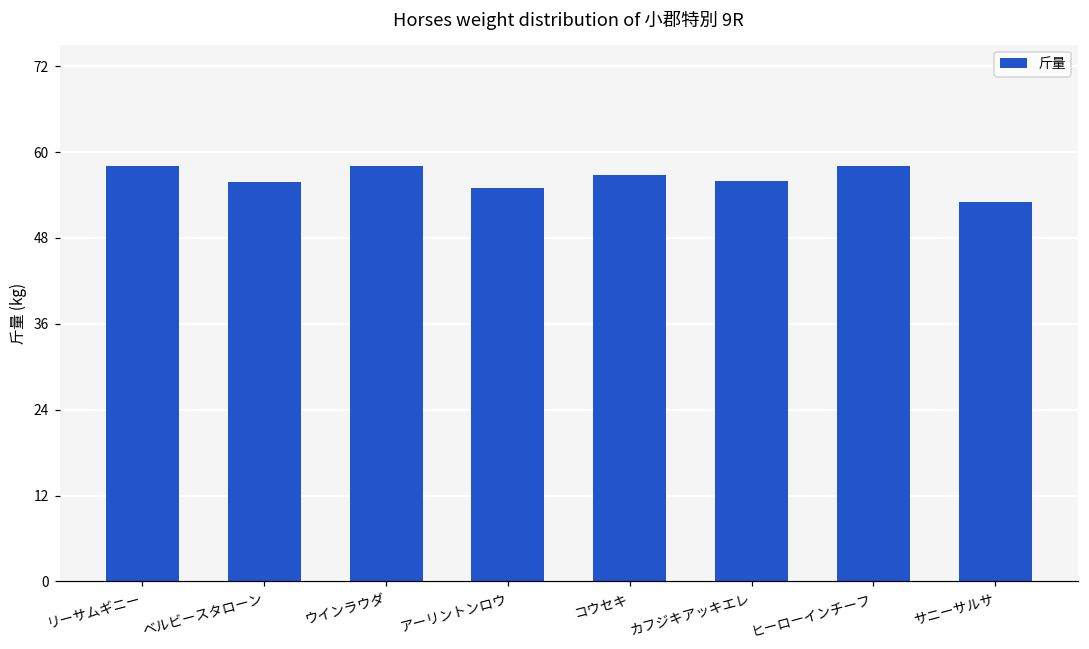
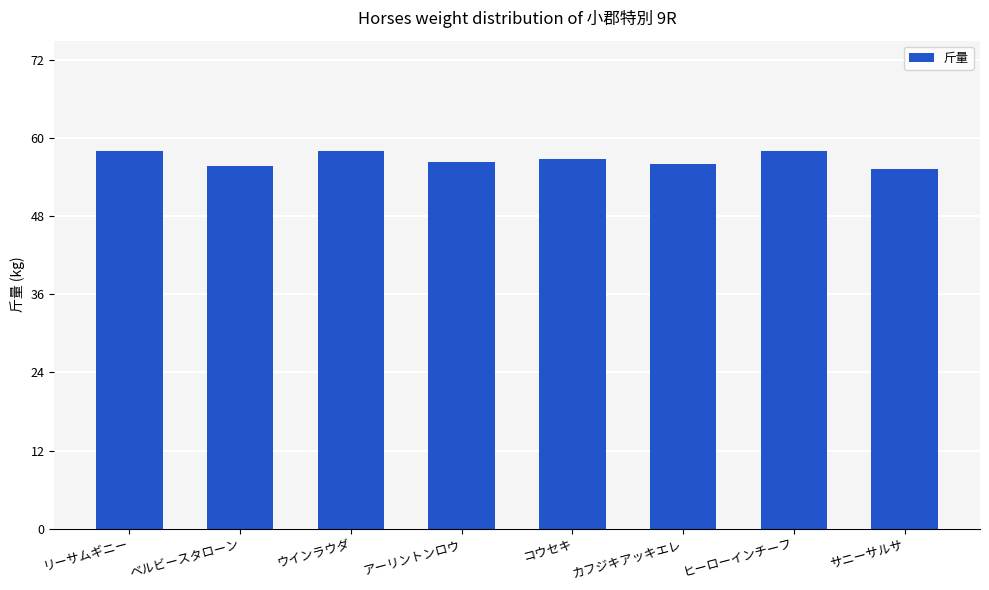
アーリントンロウ: 55 -> 56
サニーサルサ: 53 -> 55
